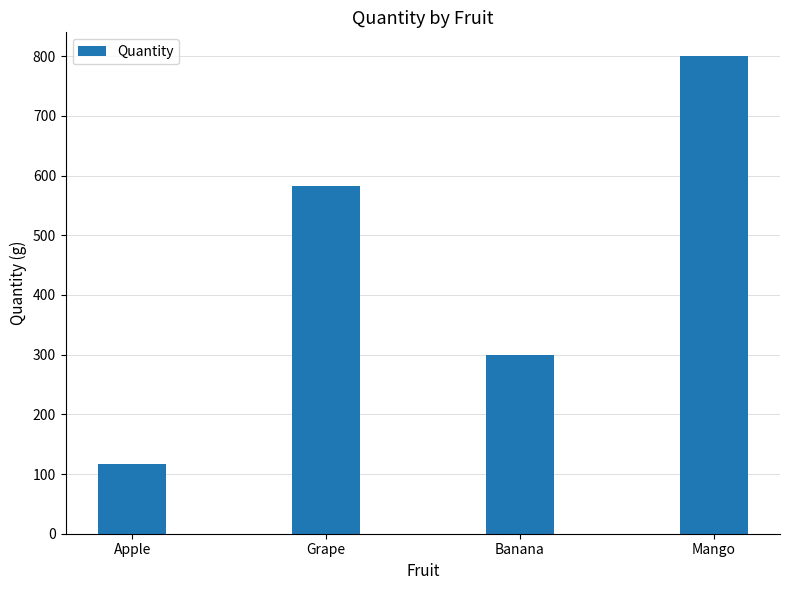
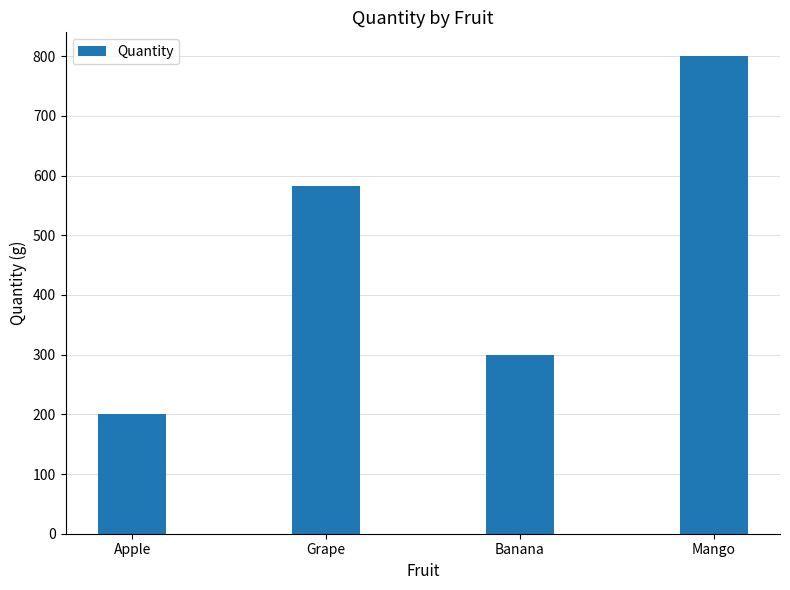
Apple: 120 -> 200
